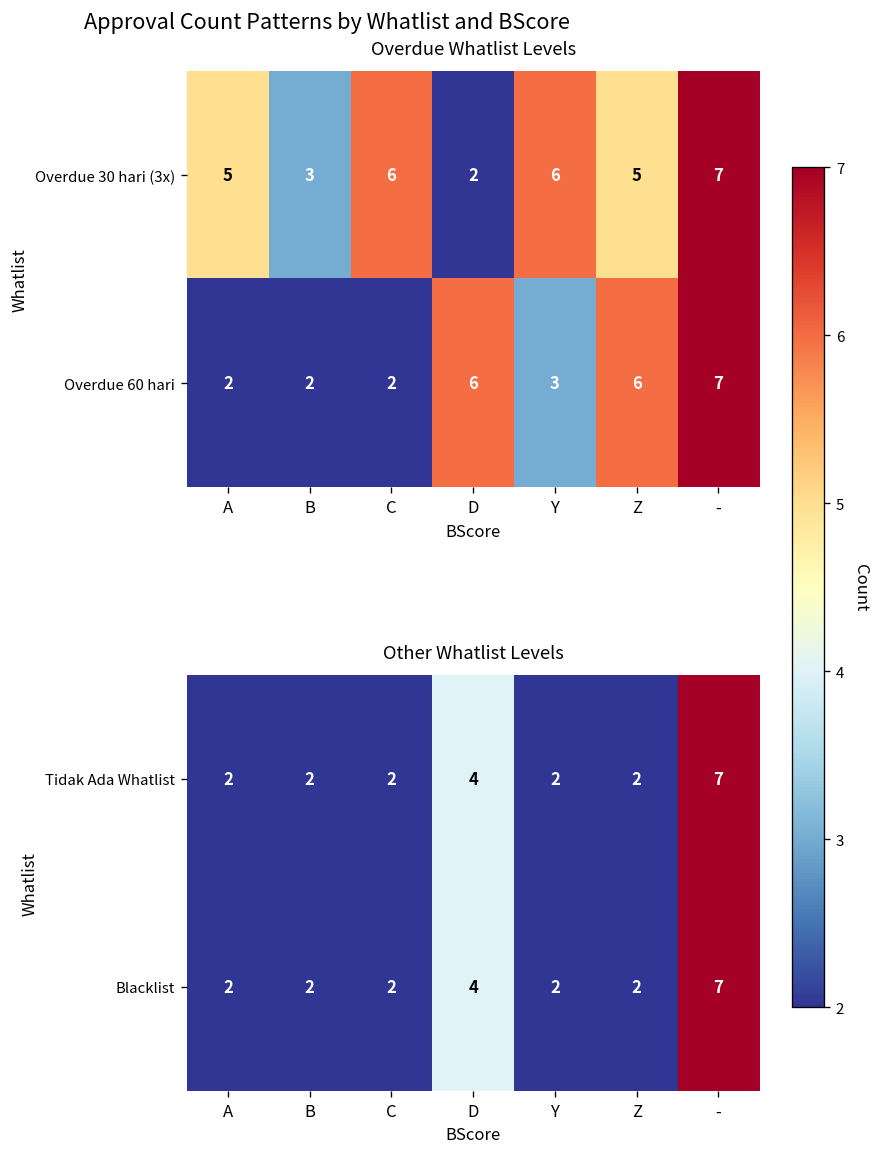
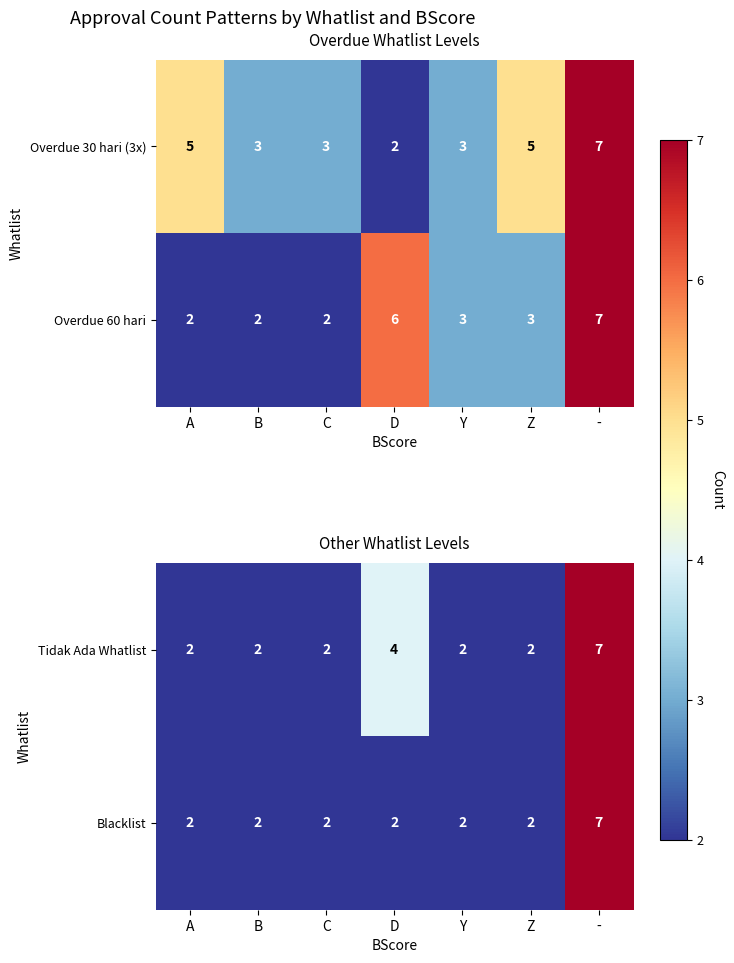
Overdue Whatlist Levels, Overdue 30 hari (3x), C: 6 -> 3
Overdue Whatlist Levels, Overdue 30 hari (3x), Y: 6 -> 3
Overdue Whatlist Levels, Overdue 60 hari, Z: 6 -> 3
Other Whatlist Levels, Blacklist, D: 4 -> 2
